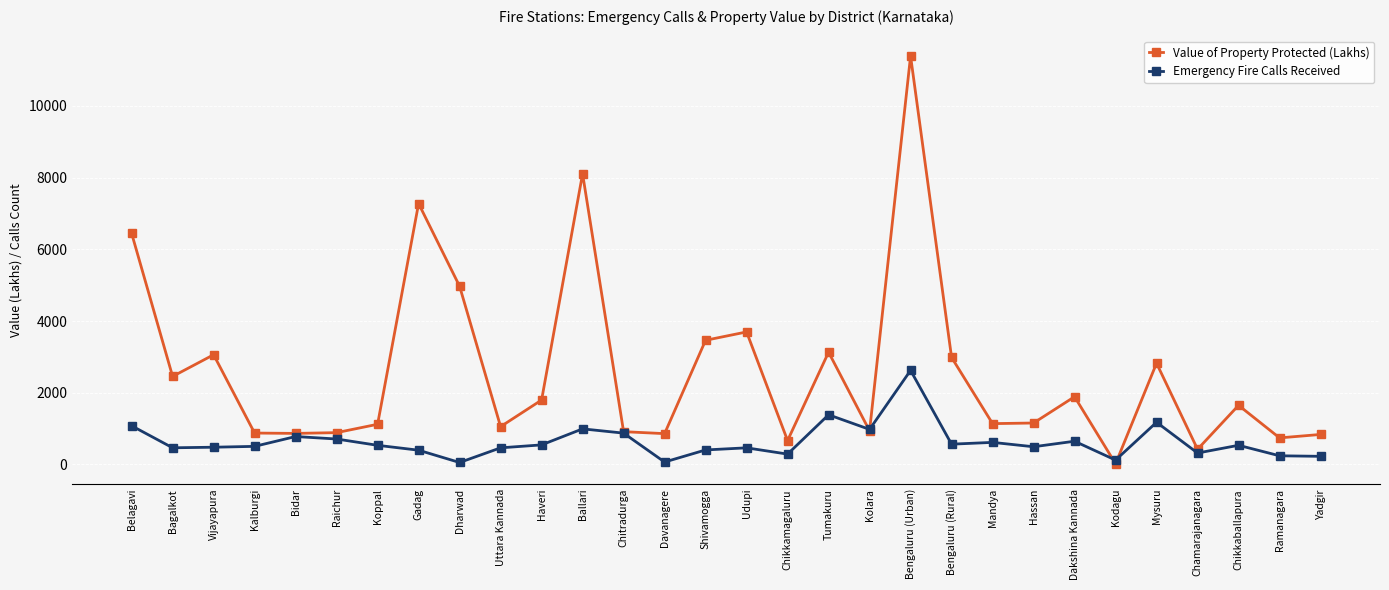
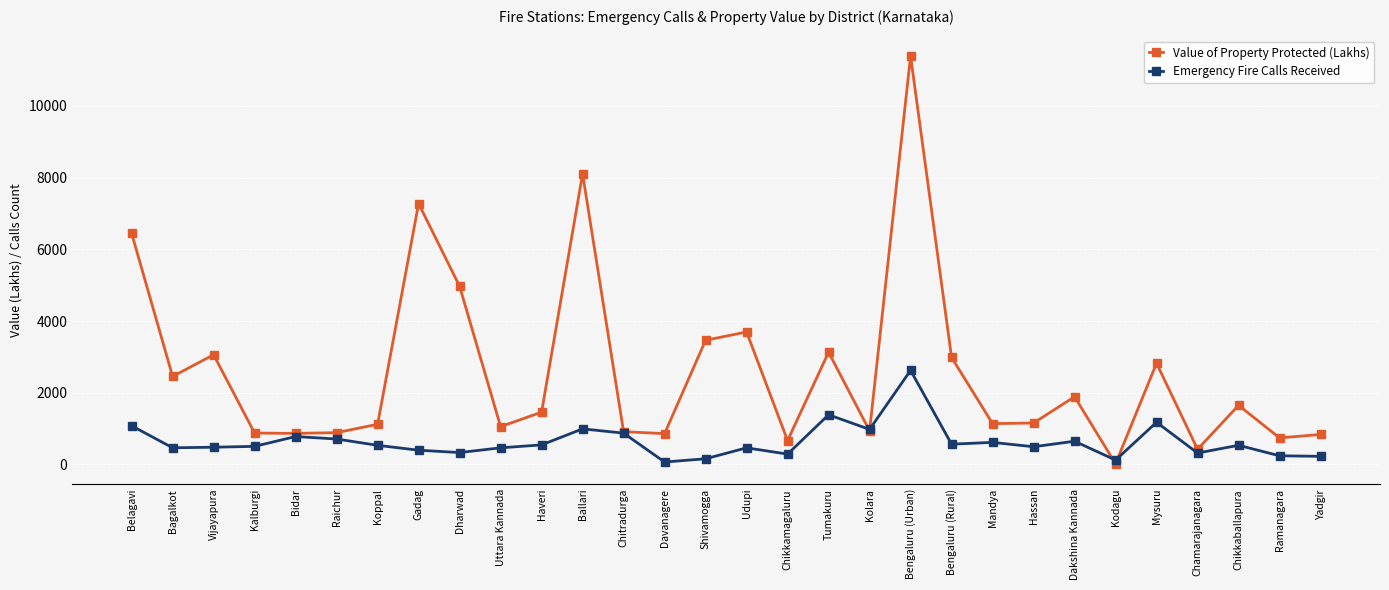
Emergency Fire Calls Received, Dharwad: 100 -> 300
Value of Property Protected (Lakhs), Haveri: 1800 -> 1500
Emergency Fire Calls Received, Shivamogga: 400 -> 200
